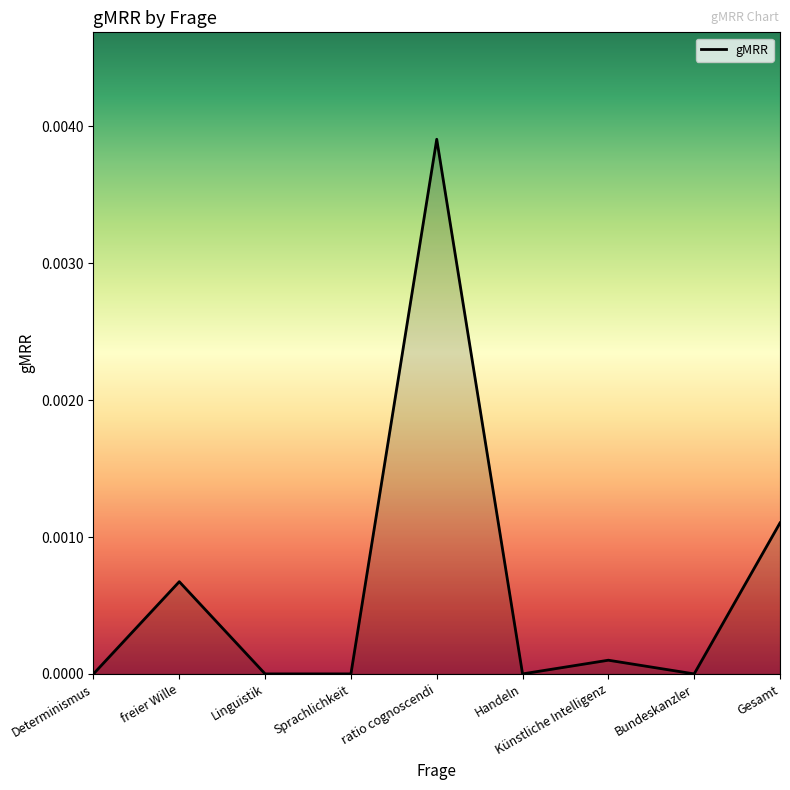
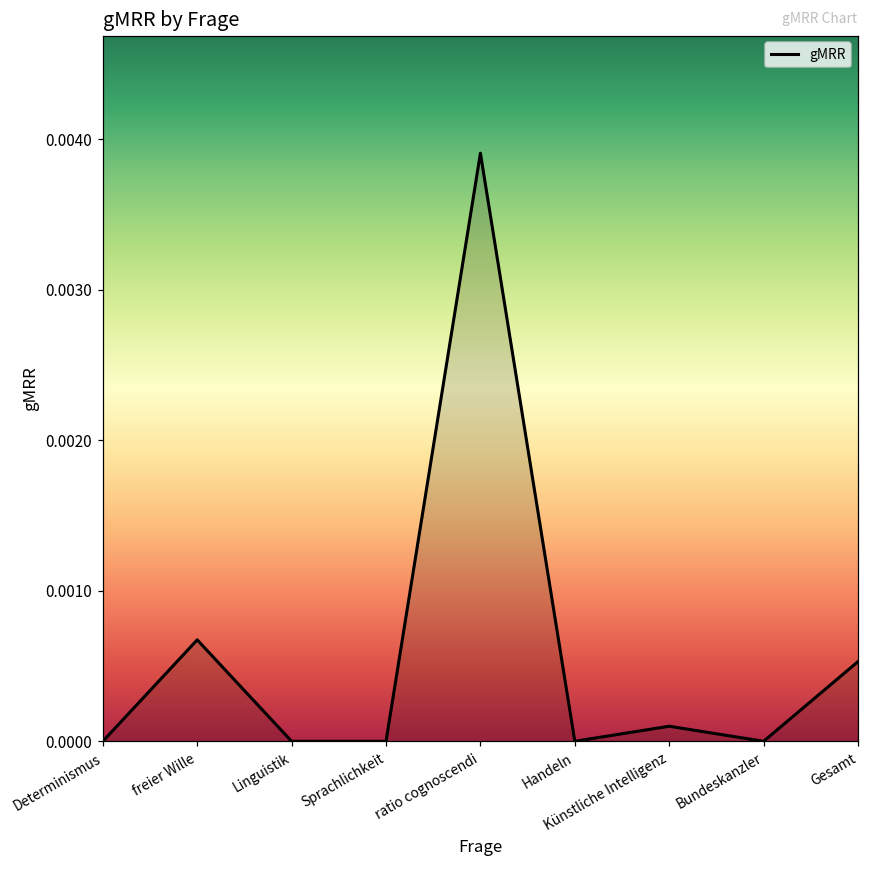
Gesamt: 0.00110 -> 0.00053
